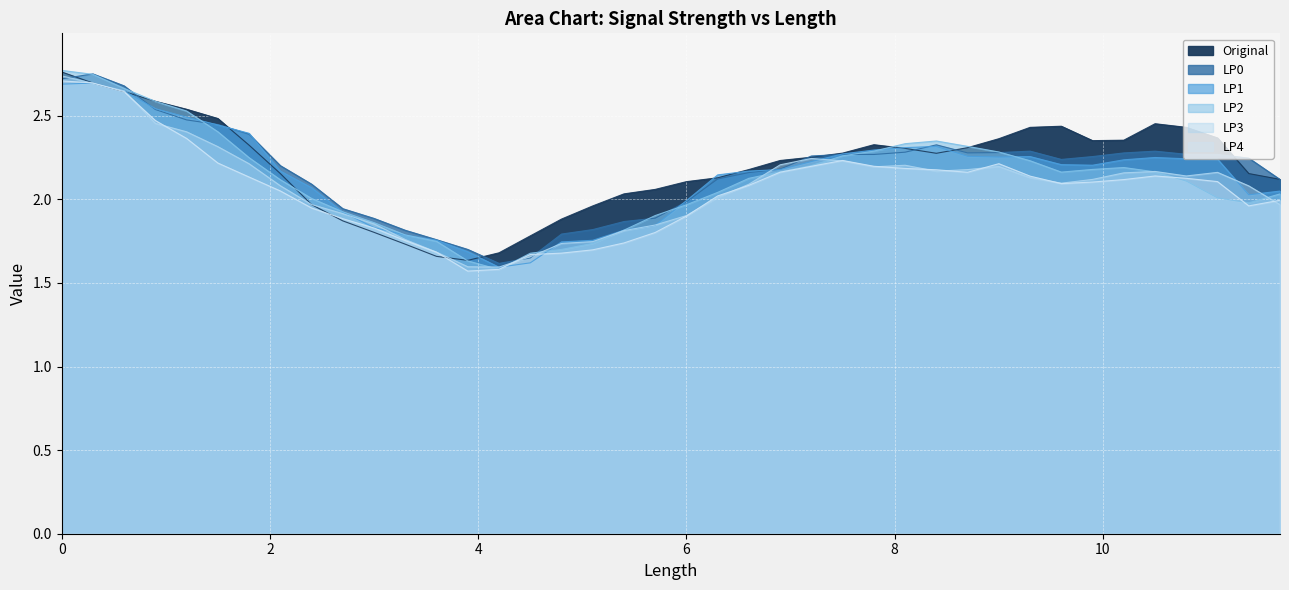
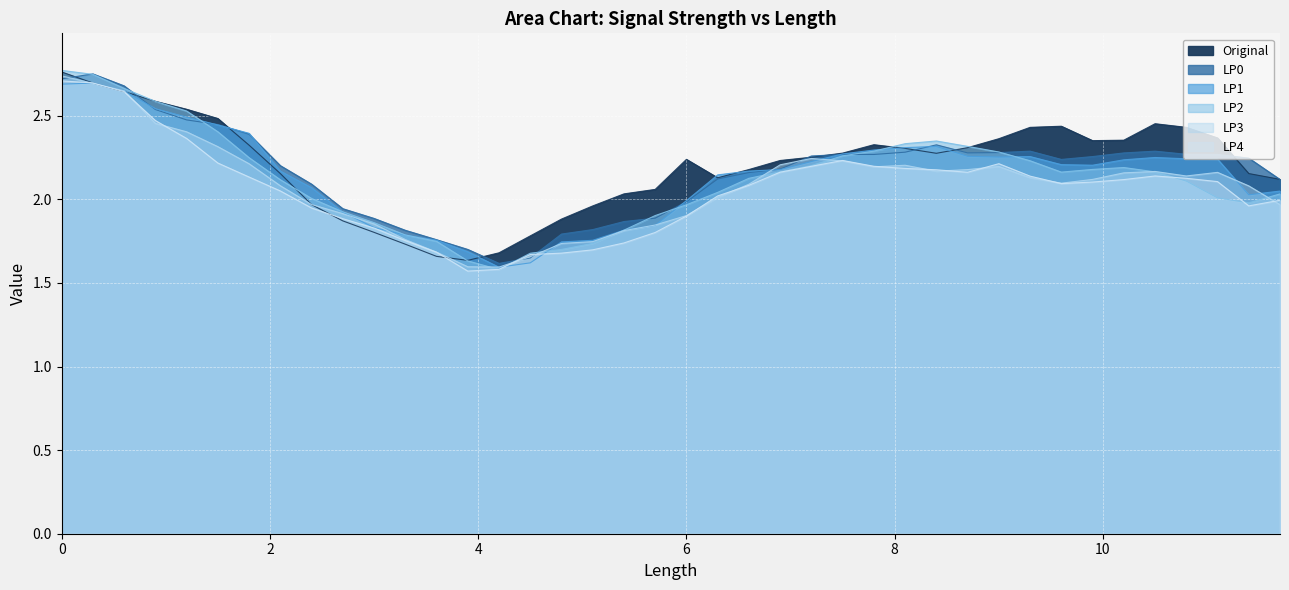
Original, 6: 2.11 -> 2.24
